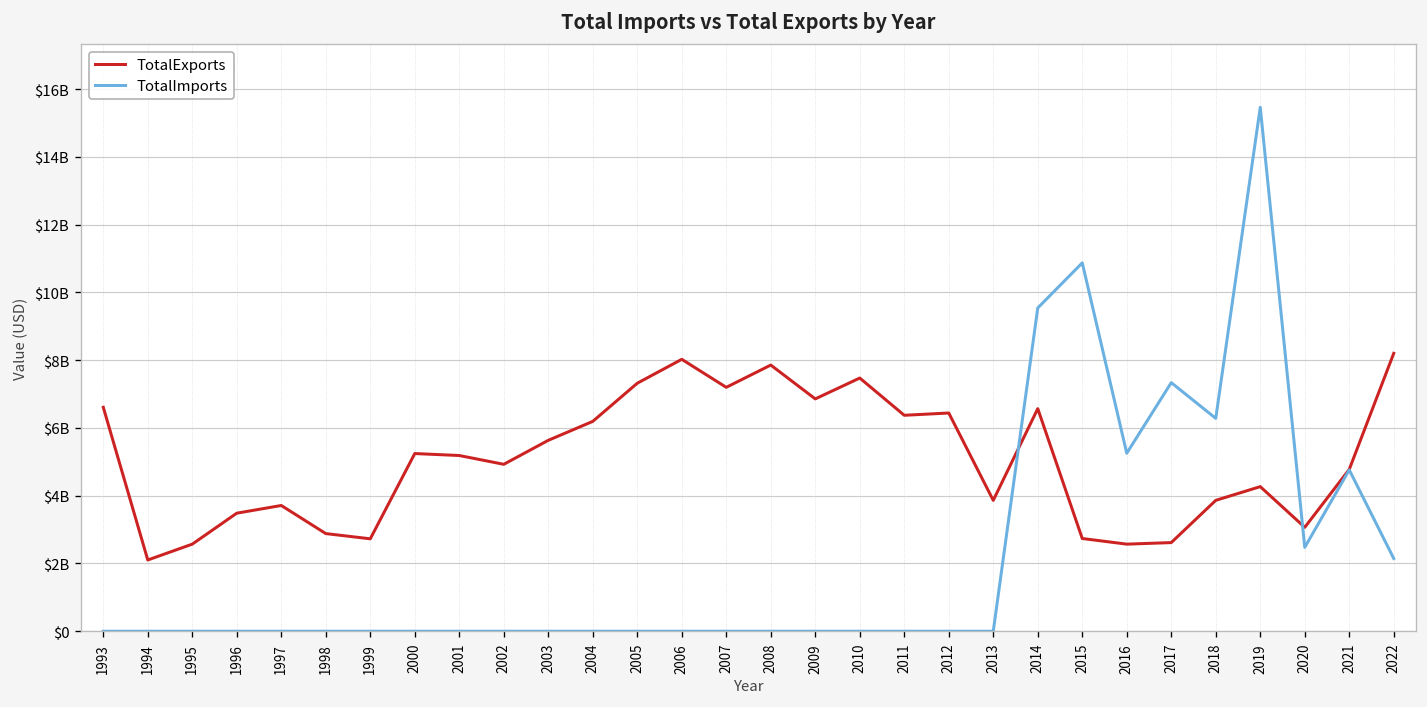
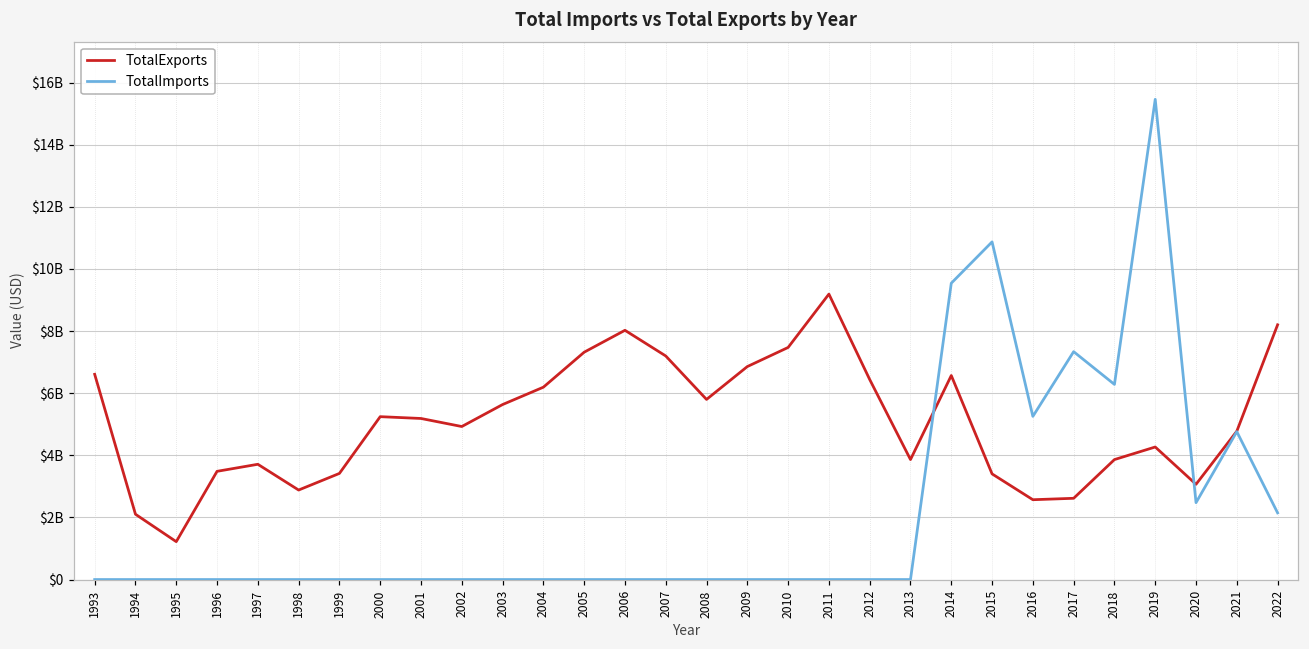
TotalExports, 1995: $2600000000 -> $1200000000
TotalExports, 1999: $2700000000 -> $3400000000
TotalExports, 2008: $7900000000 -> $5800000000
TotalExports, 2011: $6400000000 -> $9200000000
TotalExports, 2015: $2700000000 -> $3400000000
